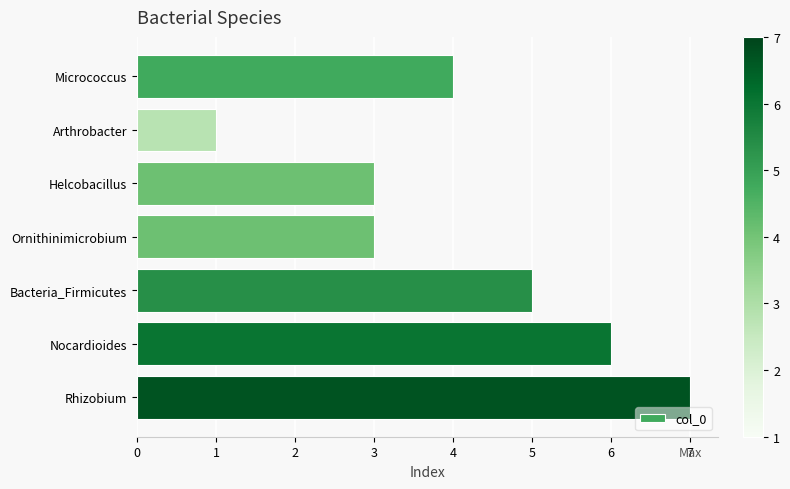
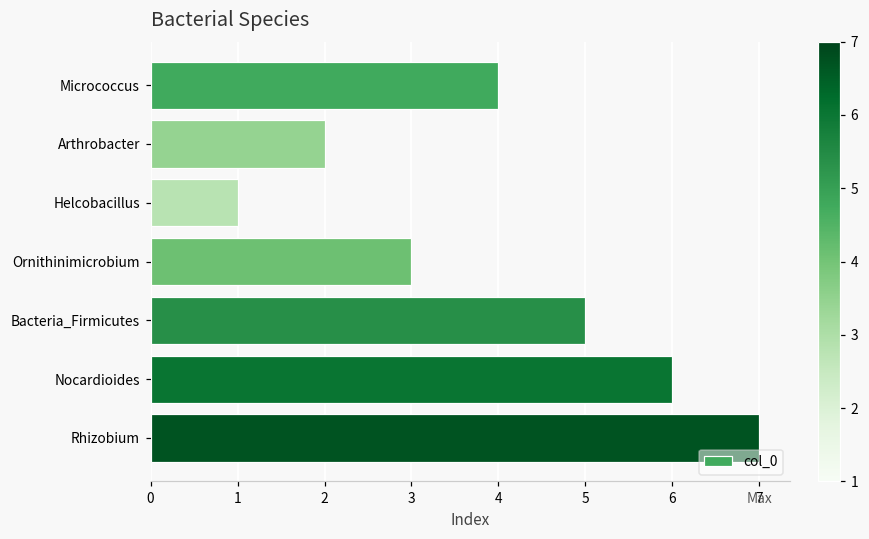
Arthrobacter: 1 -> 2
Helcobacillus: 3 -> 1
